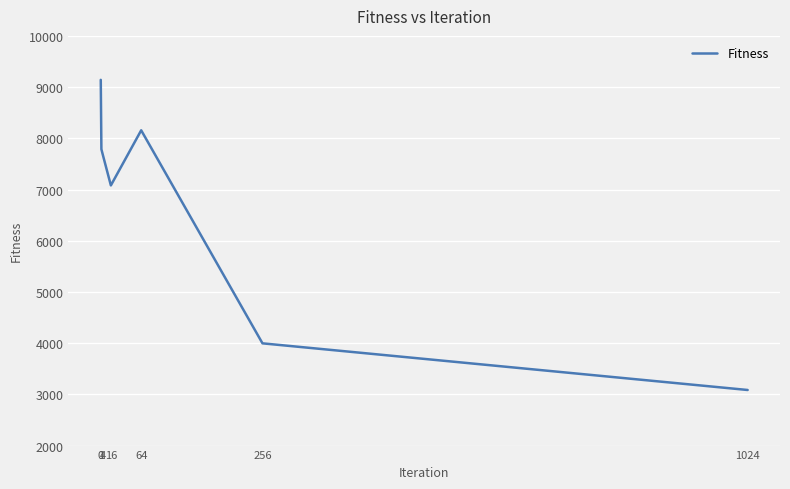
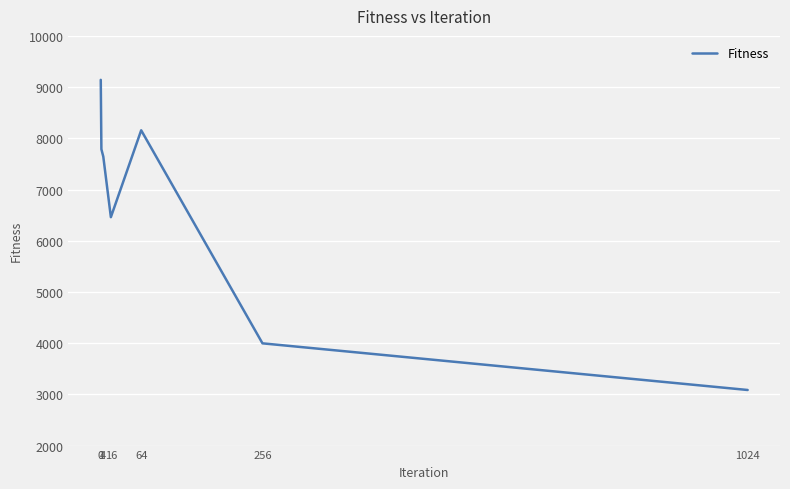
16: 7100 -> 6500
